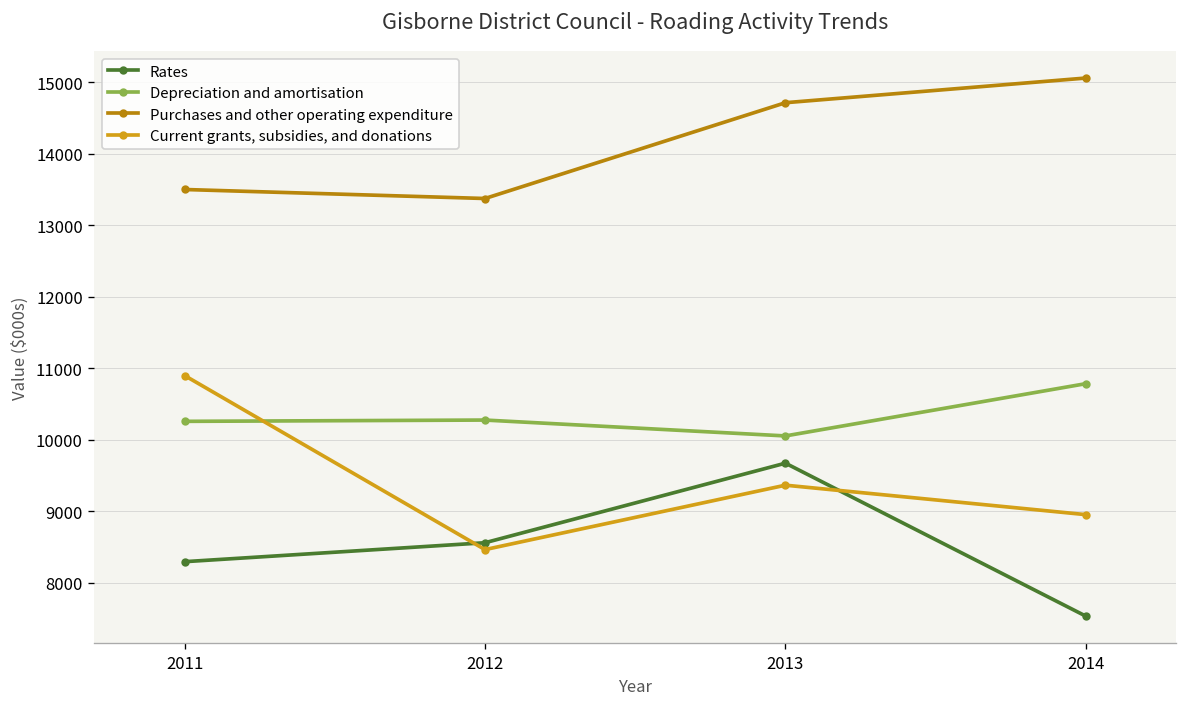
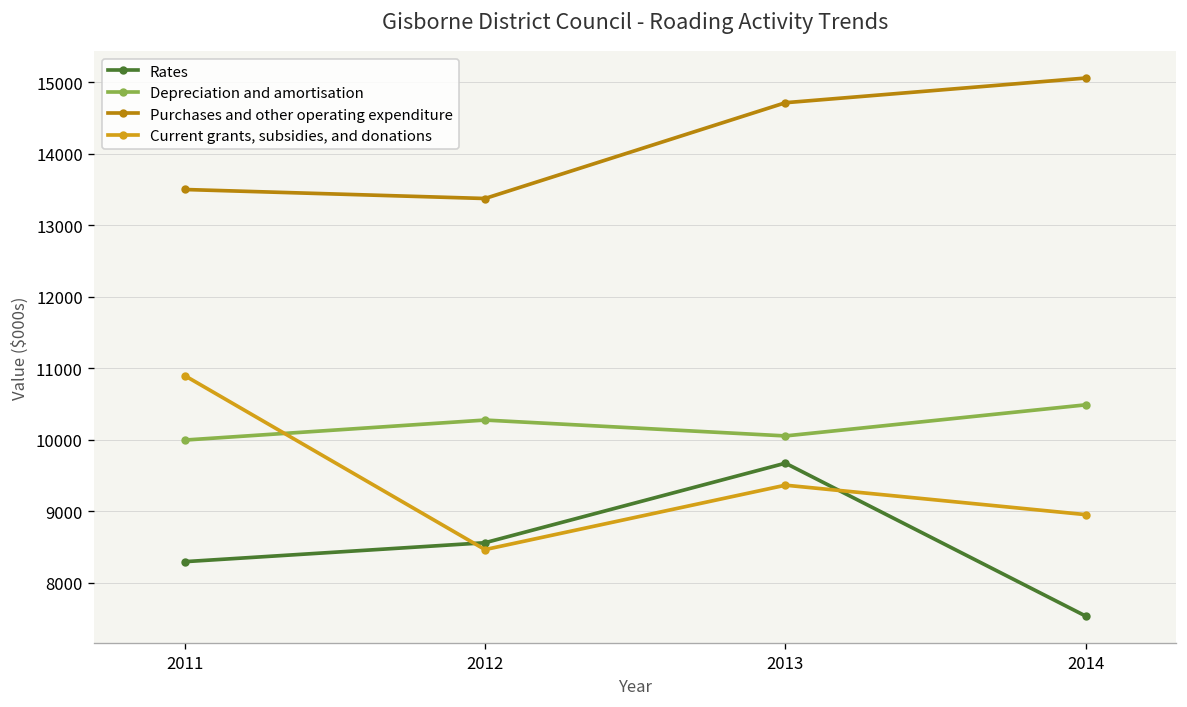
Depreciation and amortisation, 2011: 10300 -> 10000
Depreciation and amortisation, 2014: 10800 -> 10500
